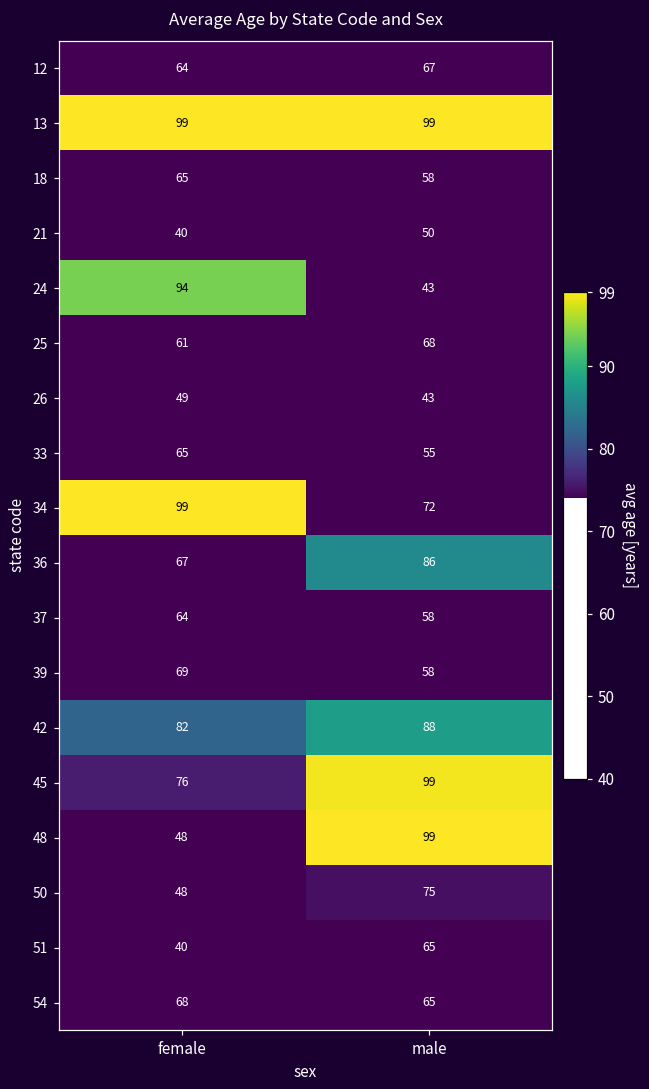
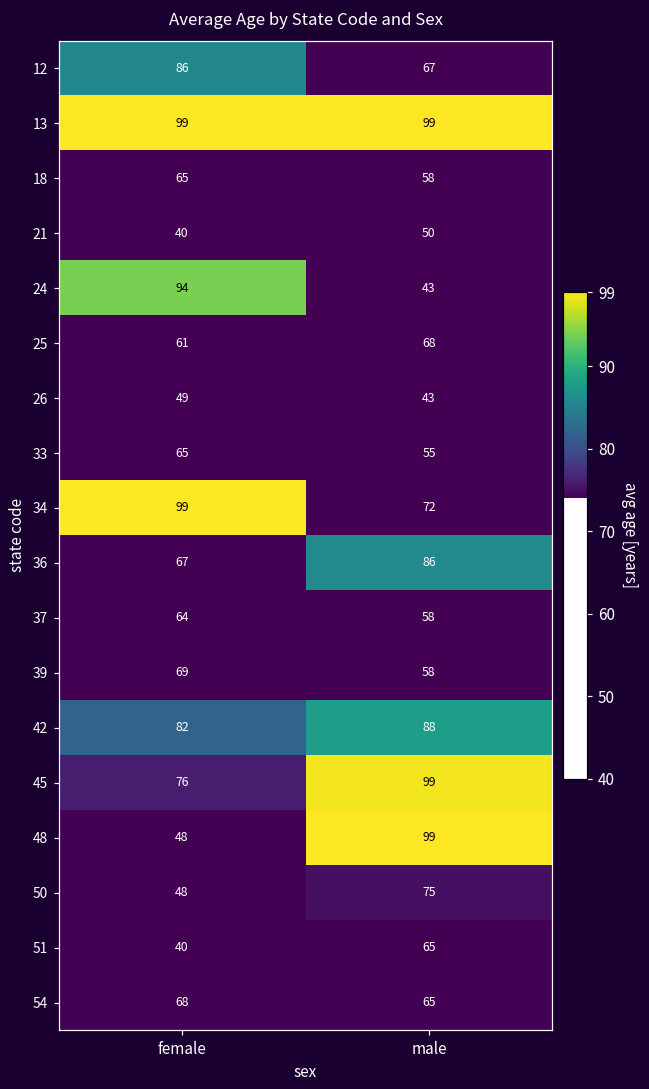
12, female: 64 -> 86
